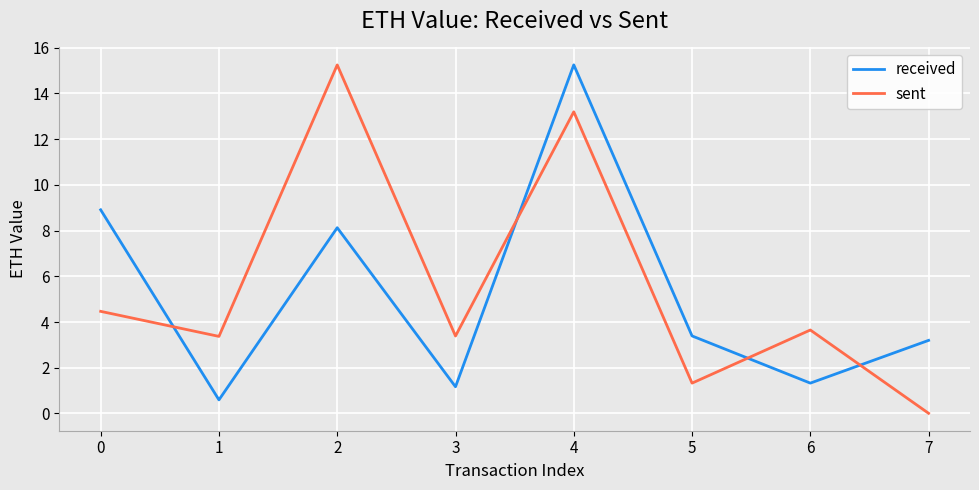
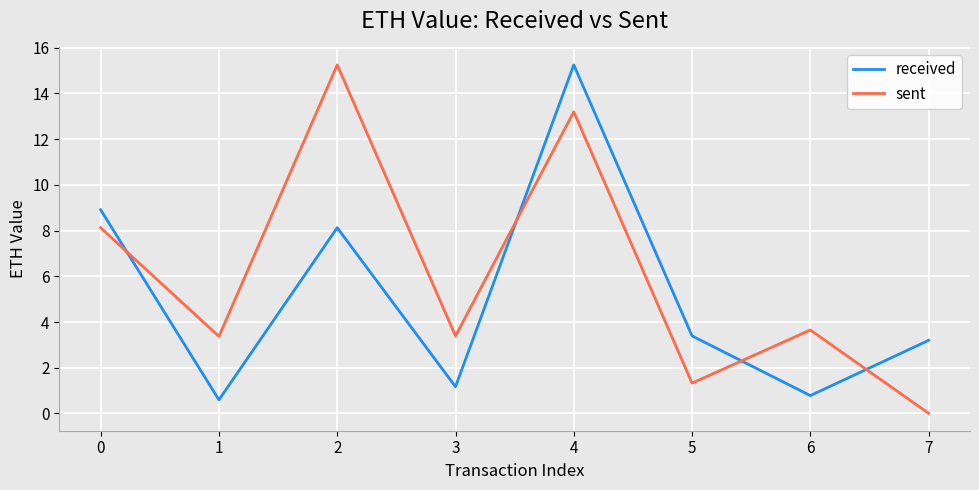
sent, 0: 4.5 -> 8.1
received, 6: 1.3 -> 0.8
